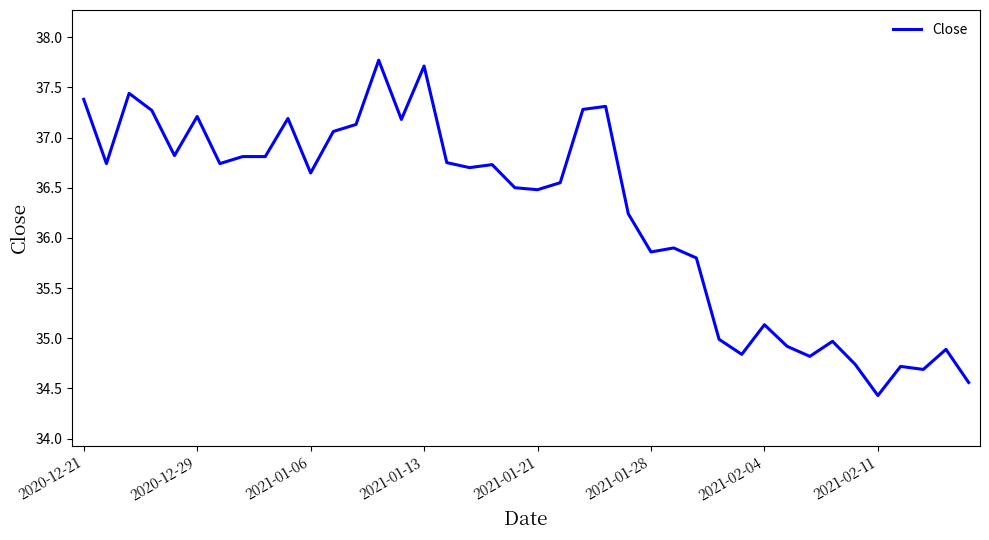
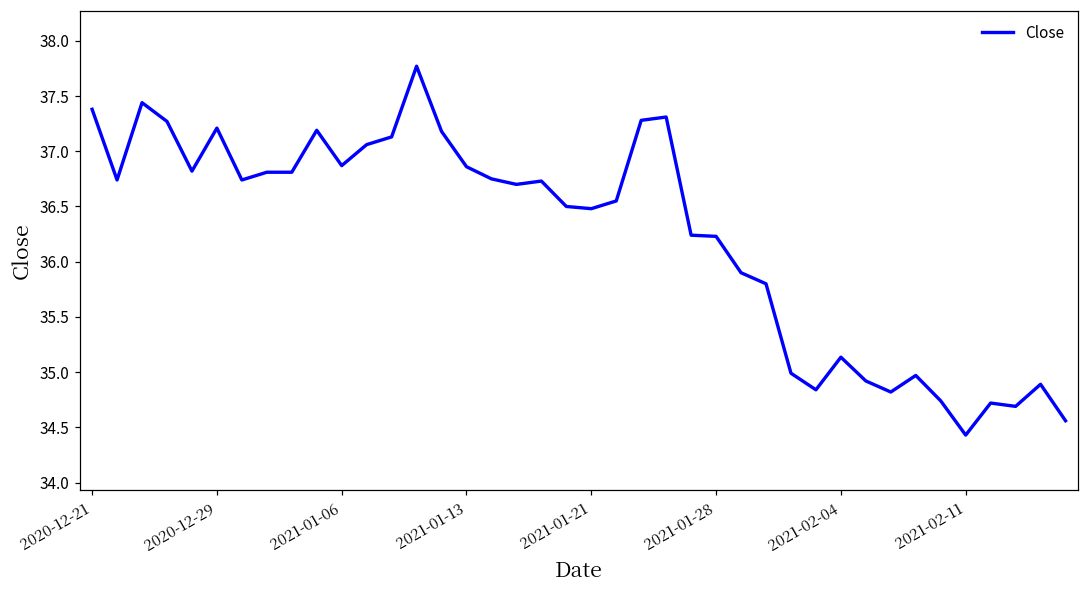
2021-01-06: 36.65 -> 36.87
2021-01-13: 37.71 -> 36.86
2021-01-28: 35.86 -> 36.23
